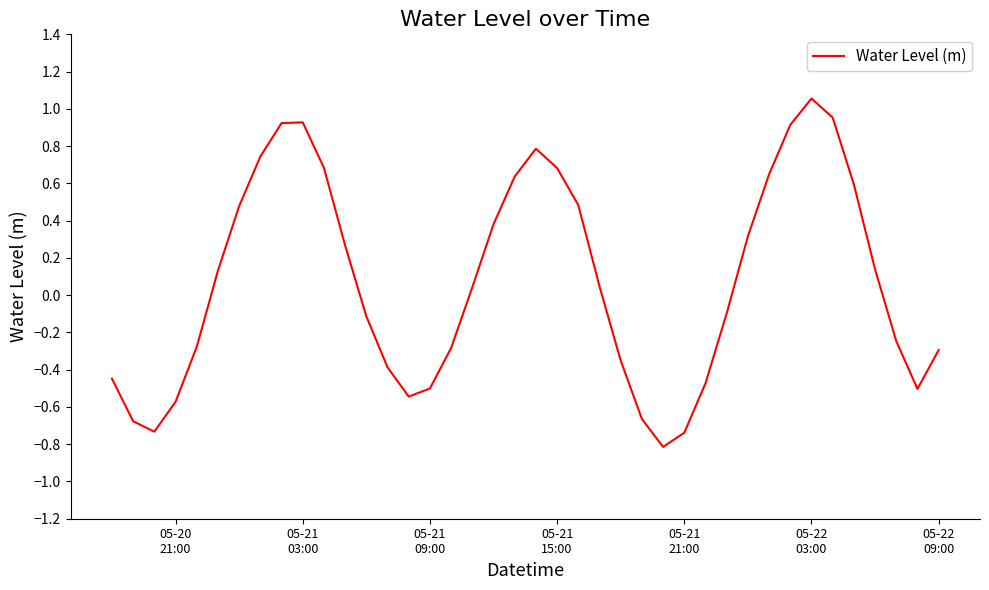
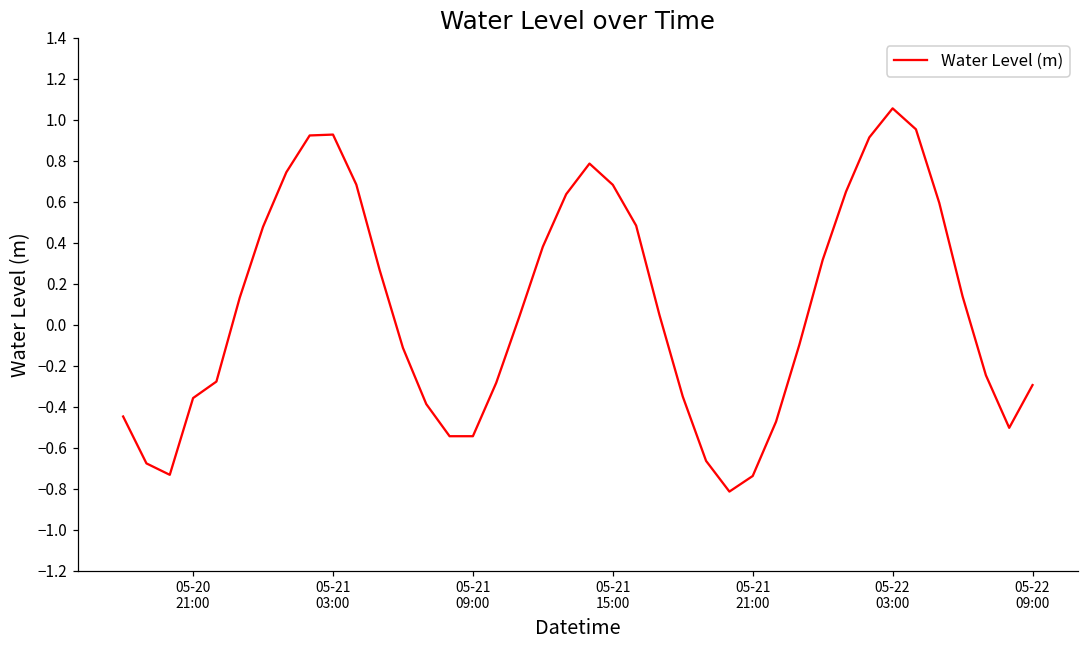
05-20 21:00: -0.57 -> -0.36
05-21 09:00: -0.50 -> -0.54
